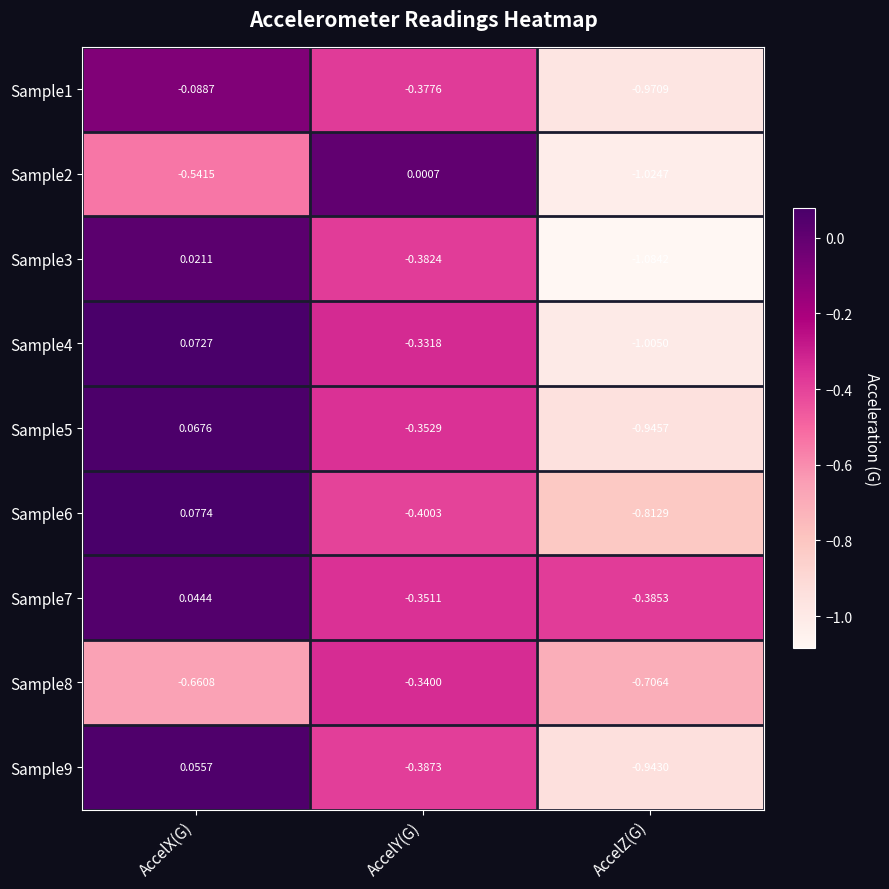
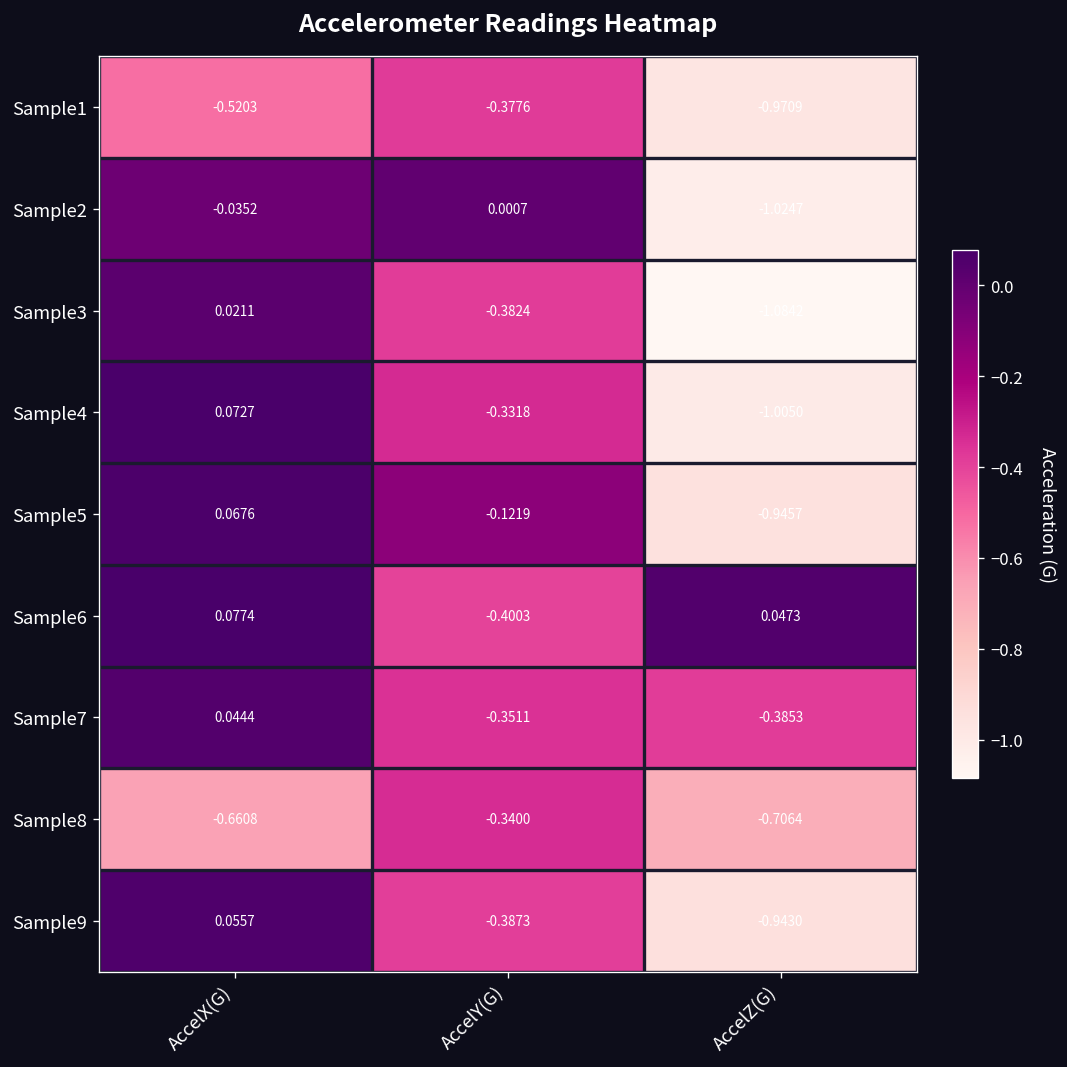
Sample1, AccelX(G): -0.0887 -> -0.5203
Sample2, AccelX(G): -0.5415 -> -0.0352
Sample5, AccelY(G): -0.3529 -> -0.1219
Sample6, AccelZ(G): -0.8129 -> 0.0473
